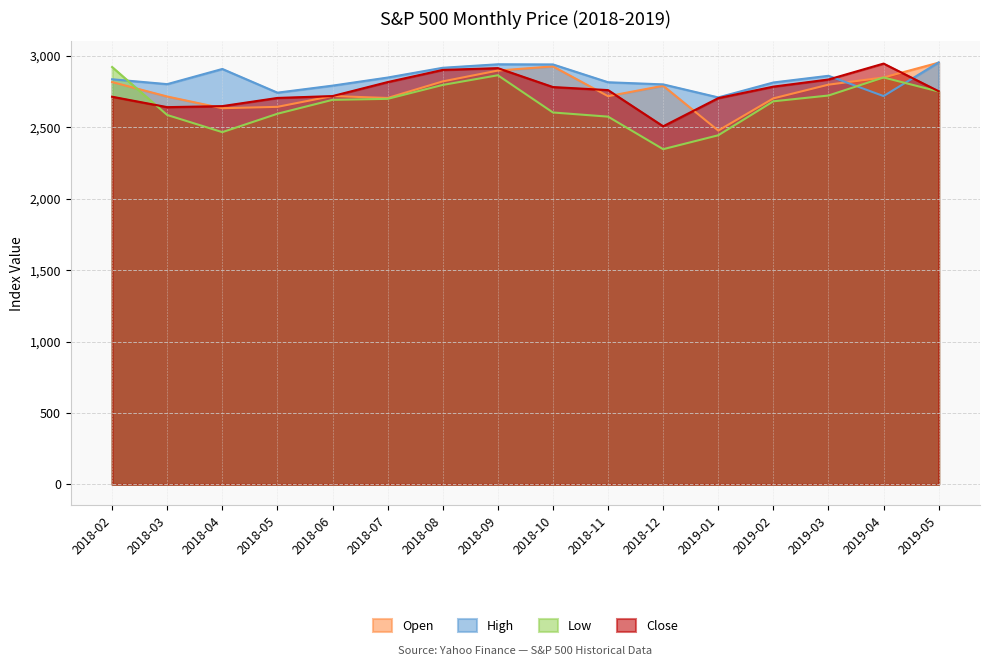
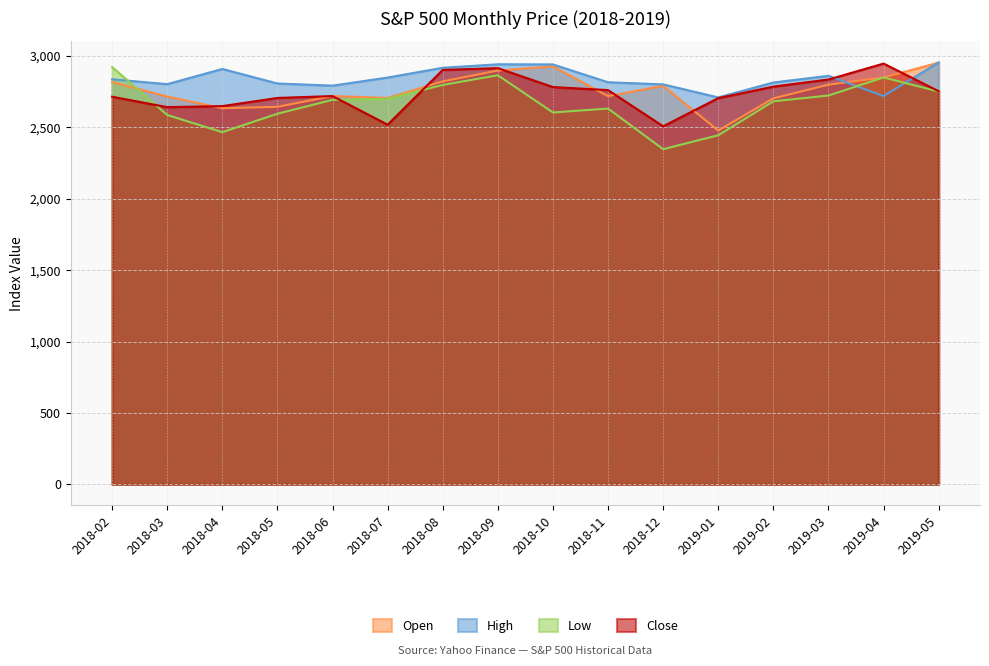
High, 2018-05: 2,740 -> 2,810
Close, 2018-07: 2,820 -> 2,520
Low, 2018-11: 2,570 -> 2,630
